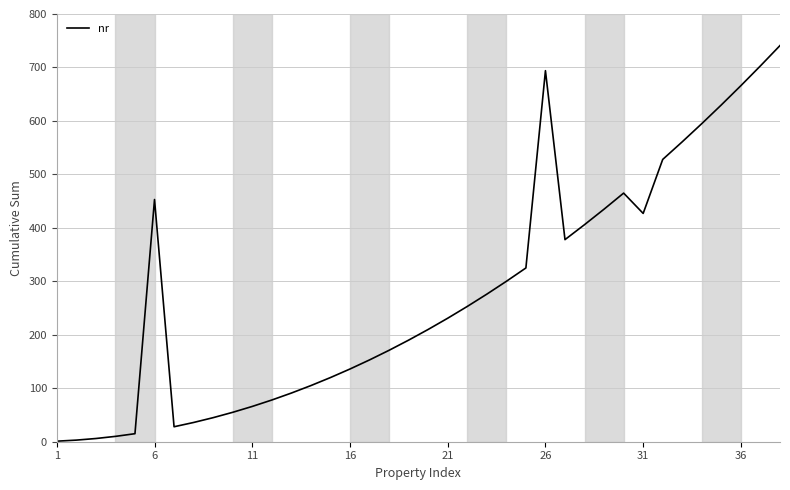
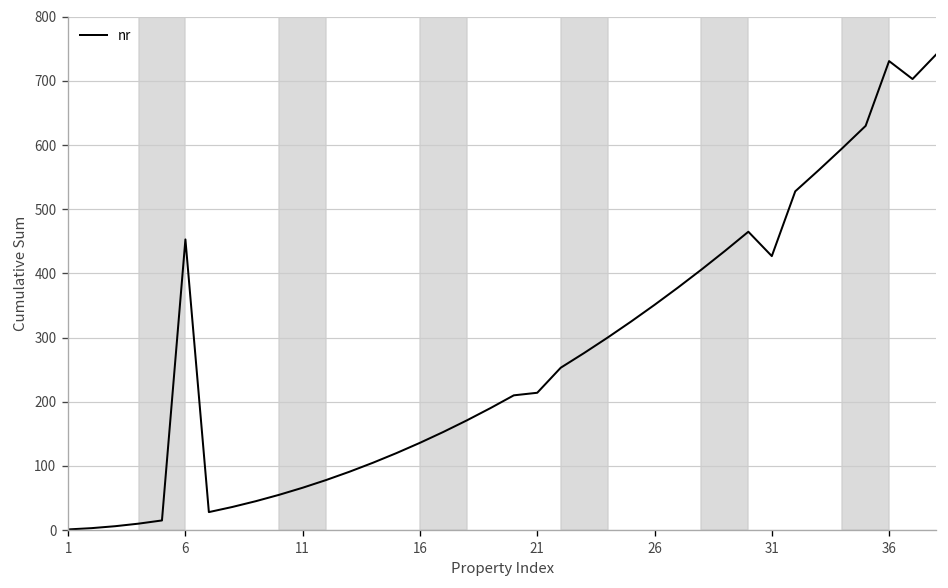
21: 230 -> 210
26: 690 -> 350
36: 670 -> 730
